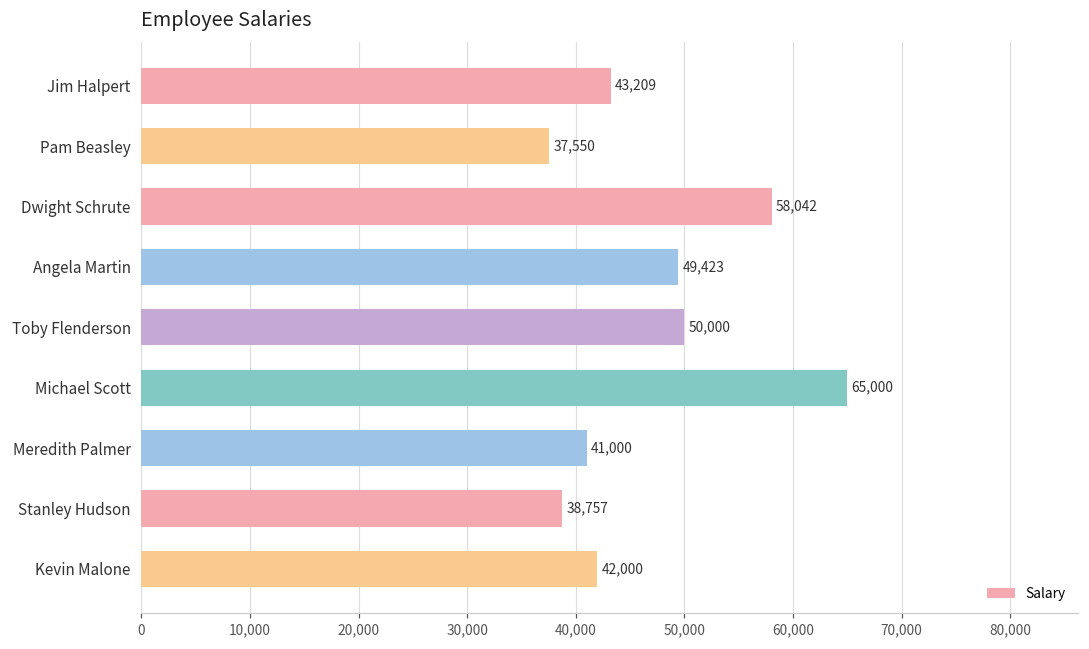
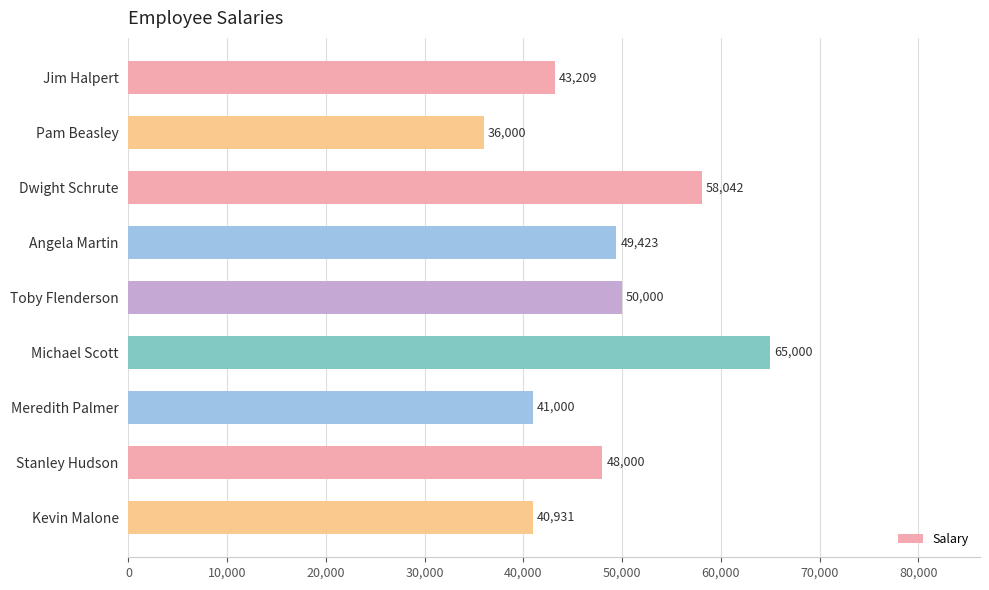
Pam Beasley: 37,550 -> 36,000
Stanley Hudson: 38,757 -> 48,000
Kevin Malone: 42,000 -> 40,931
